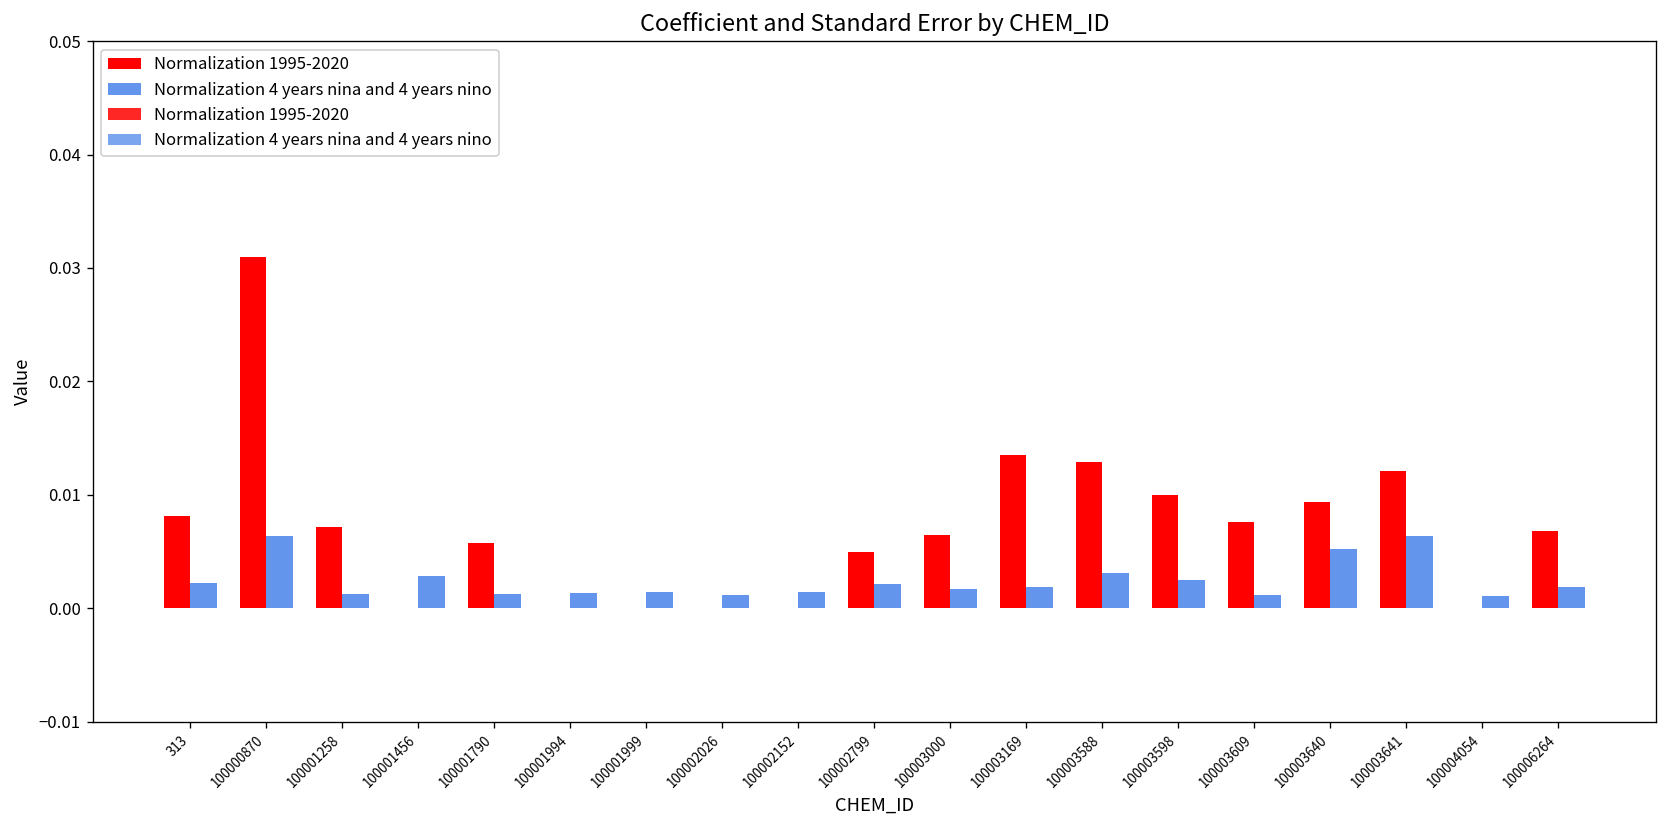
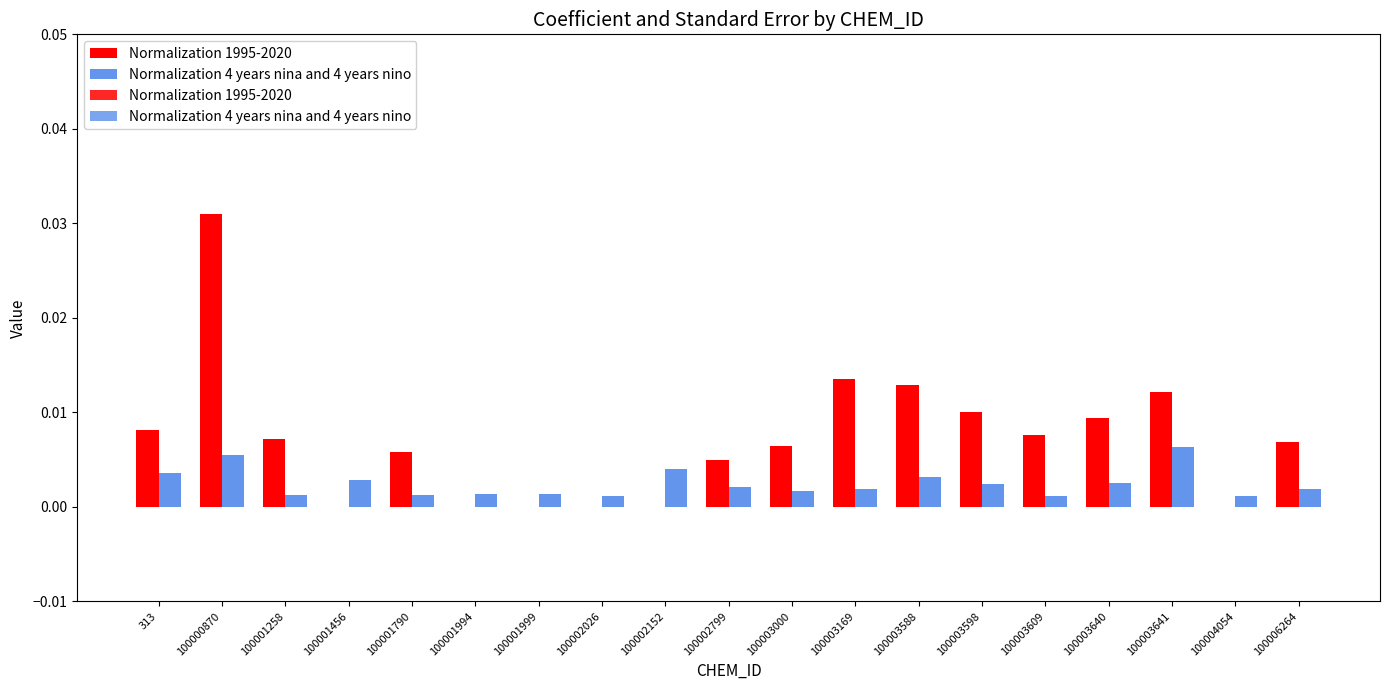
Normalization 4 years nina and 4 years nino, 313: 0.002 -> 0.004
Normalization 4 years nina and 4 years nino, 100000870: 0.006 -> 0.005
Normalization 4 years nina and 4 years nino, 100002152: 0.001 -> 0.004
Normalization 4 years nina and 4 years nino, 100003640: 0.005 -> 0.002
